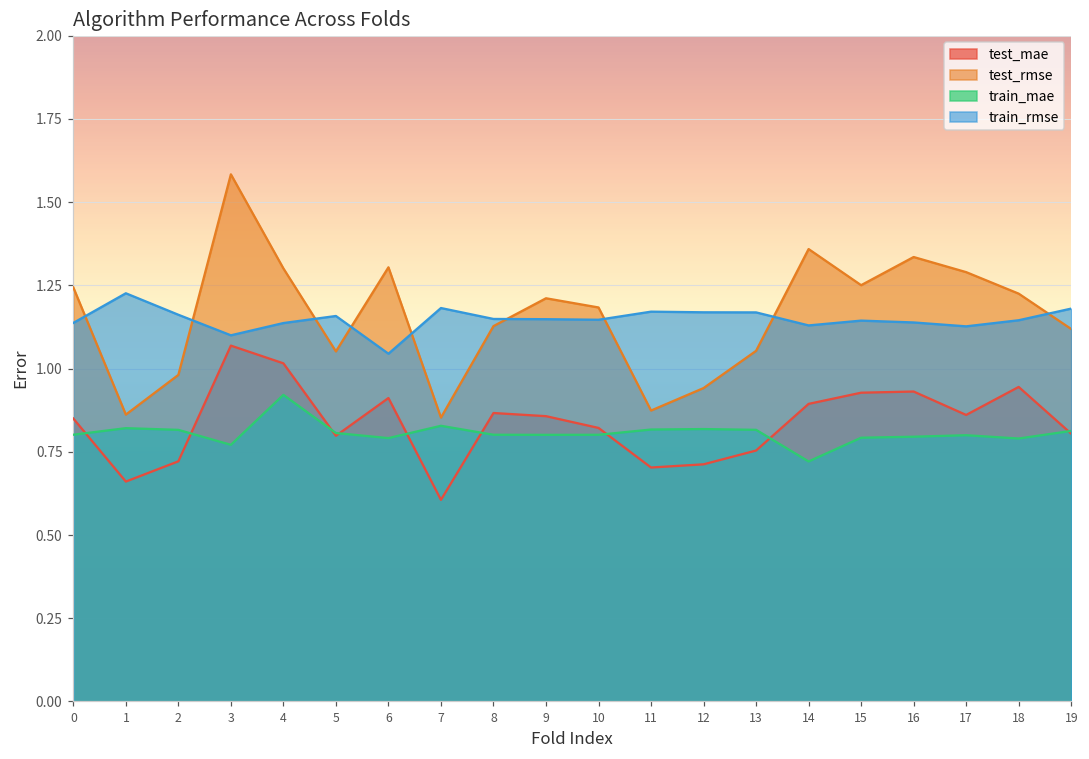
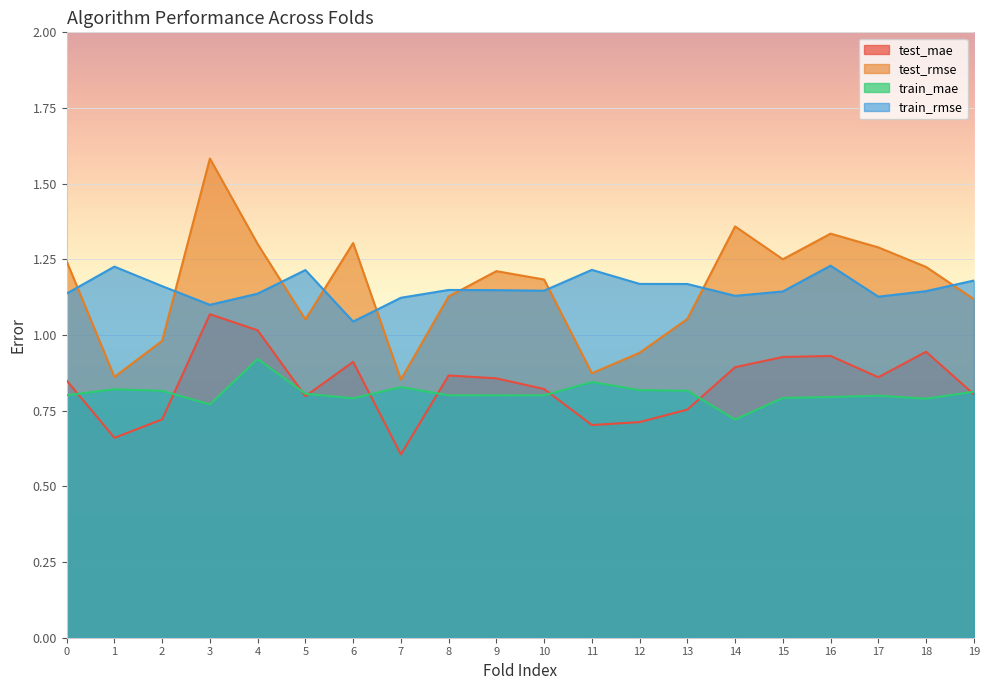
train_rmse, 5: 1.16 -> 1.21
train_rmse, 7: 1.18 -> 1.12
train_mae, 11: 0.82 -> 0.84
train_rmse, 11: 1.17 -> 1.22
train_rmse, 16: 1.14 -> 1.23
